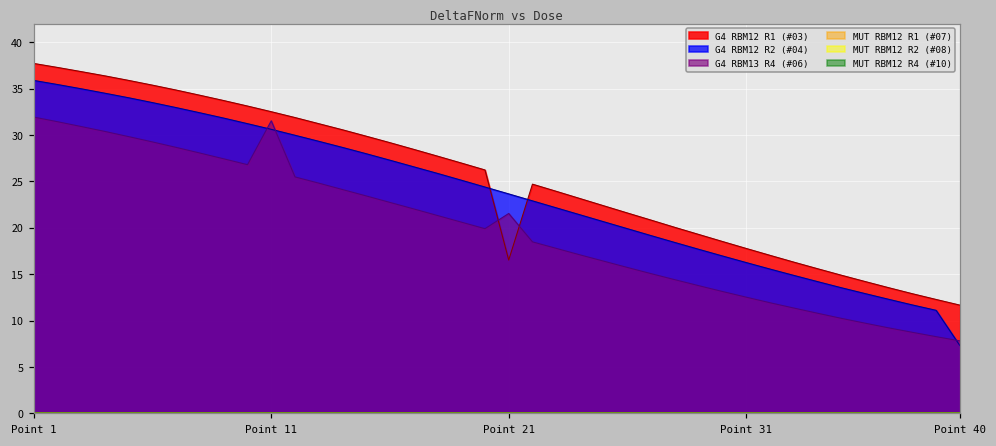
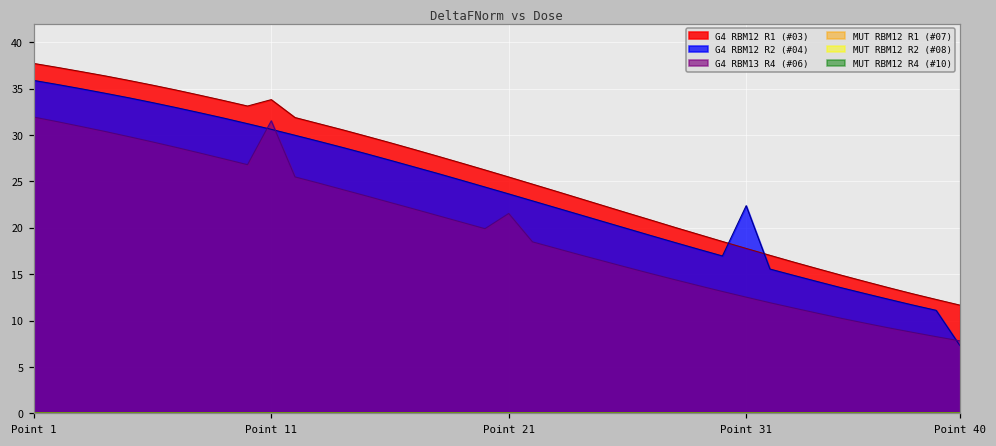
G4 RBM12 R1 (#03), Point 11: 33 -> 34
G4 RBM12 R1 (#03), Point 21: 17 -> 25
G4 RBM12 R2 (#04), Point 31: 16 -> 22
